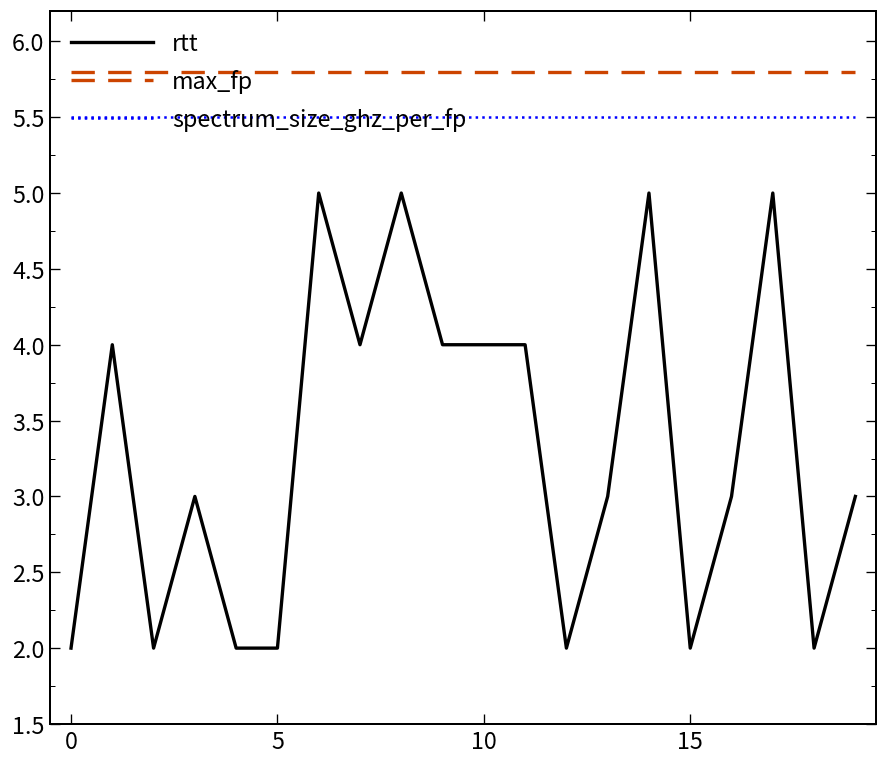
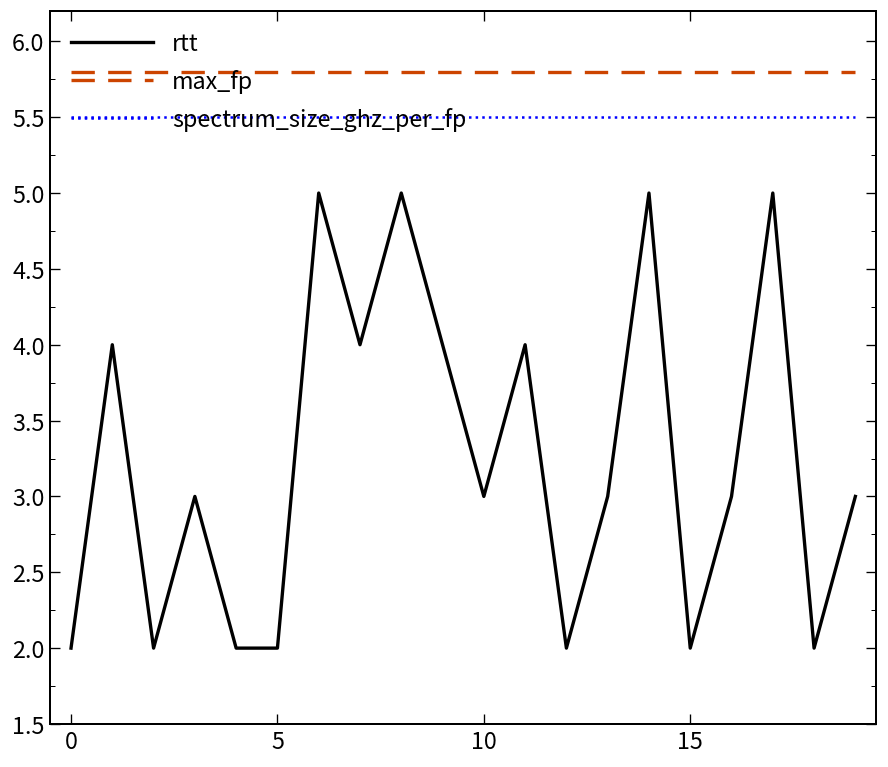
rtt, 10: 4 -> 3
